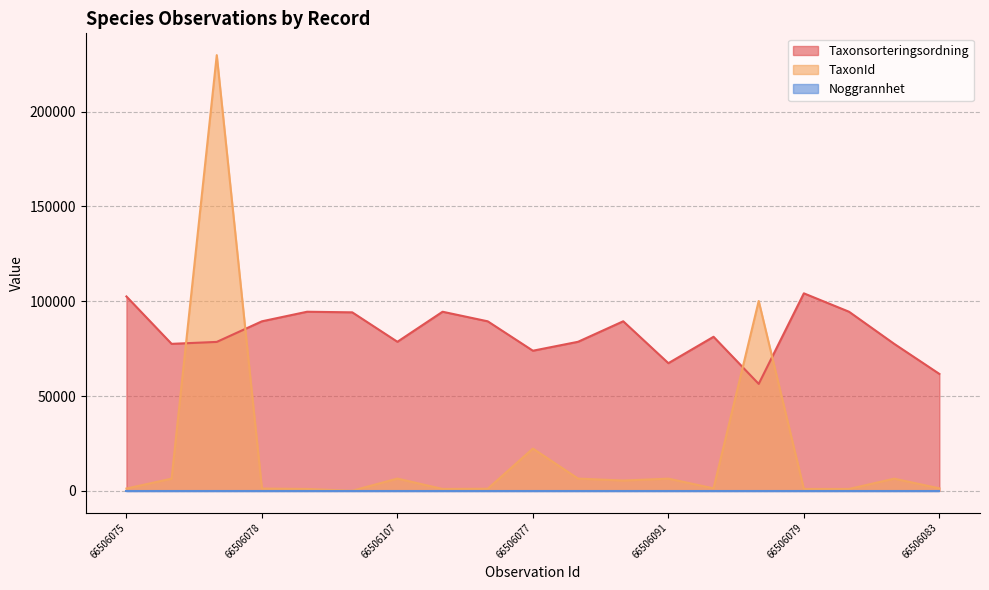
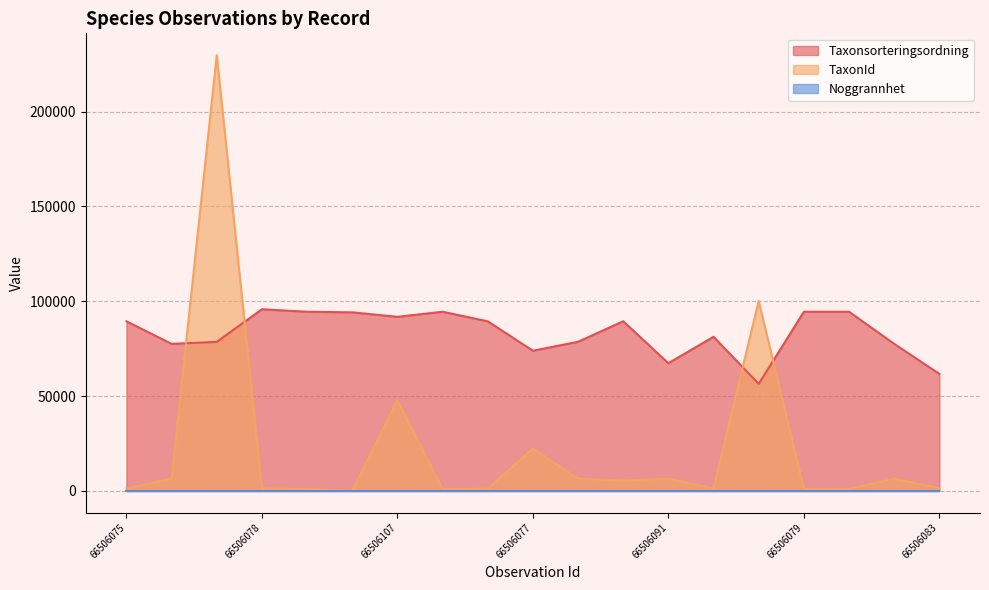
Taxonsorteringsordning, 66506075: 102000 -> 89000
Taxonsorteringsordning, 66506078: 89000 -> 96000
Taxonsorteringsordning, 66506107: 79000 -> 92000
TaxonId, 66506107: 6000 -> 48000
Taxonsorteringsordning, 66506079: 104000 -> 94000
